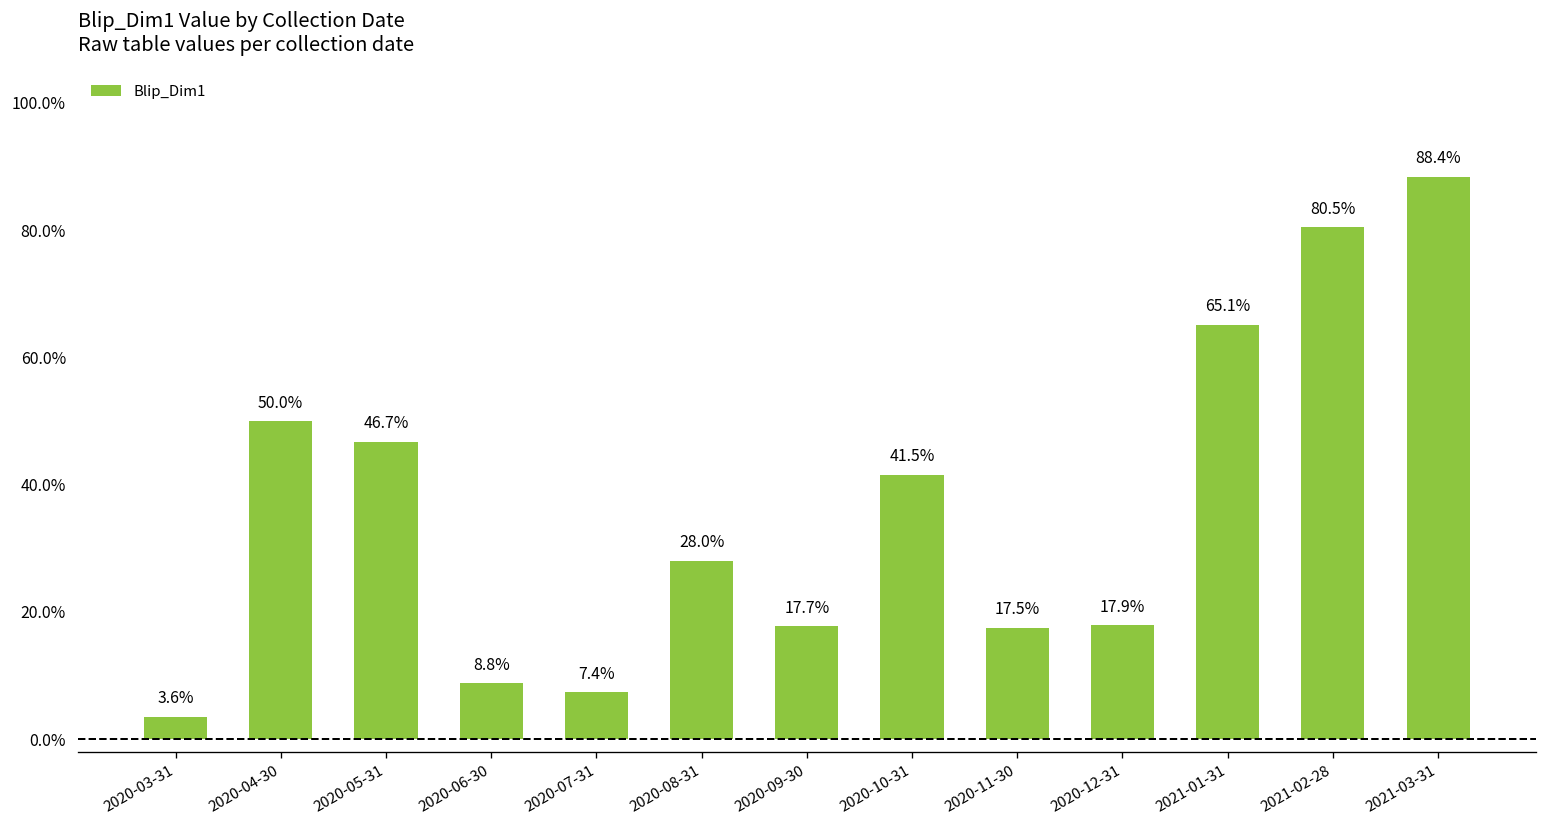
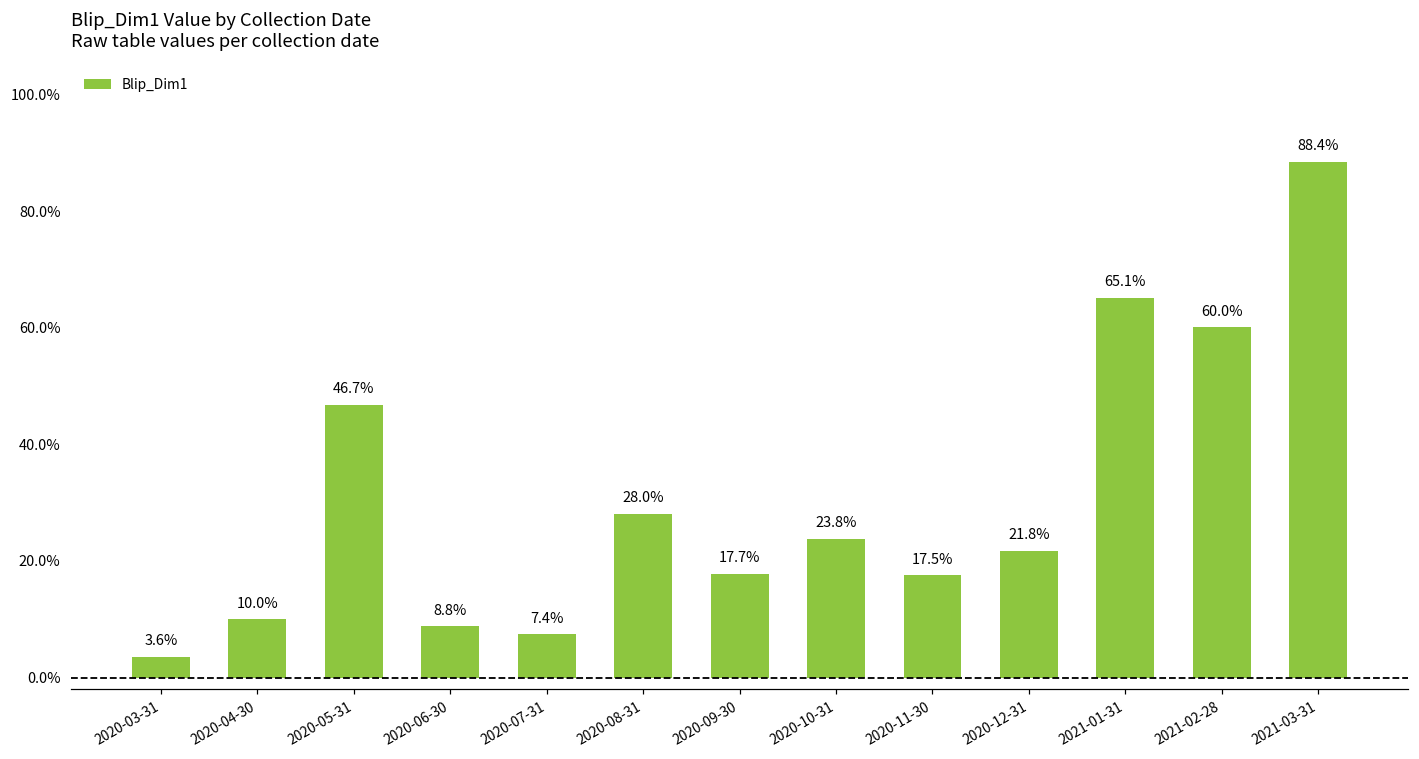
2020-04-30: 50.0% -> 10.0%
2020-10-31: 41.5% -> 23.8%
2020-12-31: 17.9% -> 21.8%
2021-02-28: 80.5% -> 60.0%
